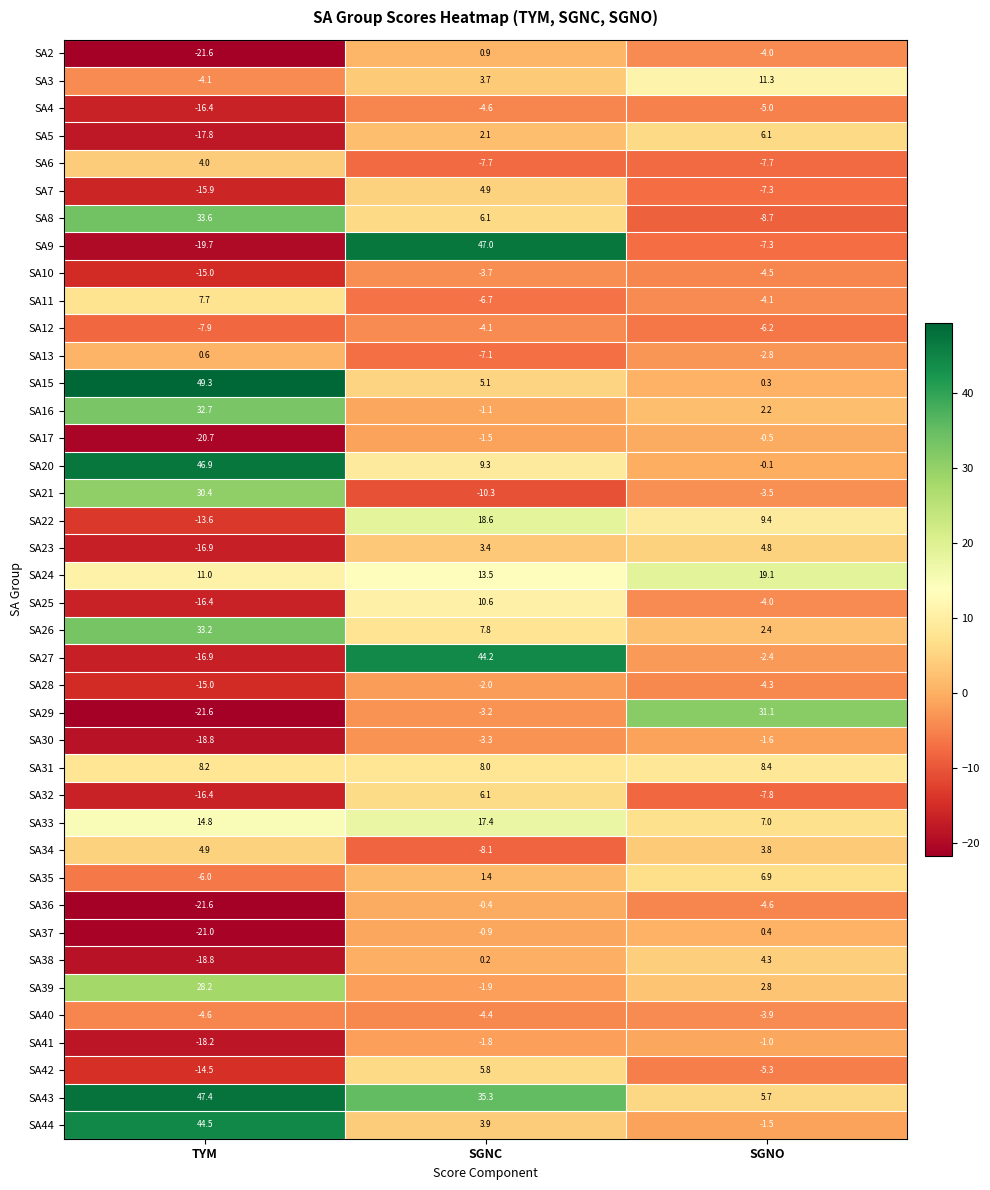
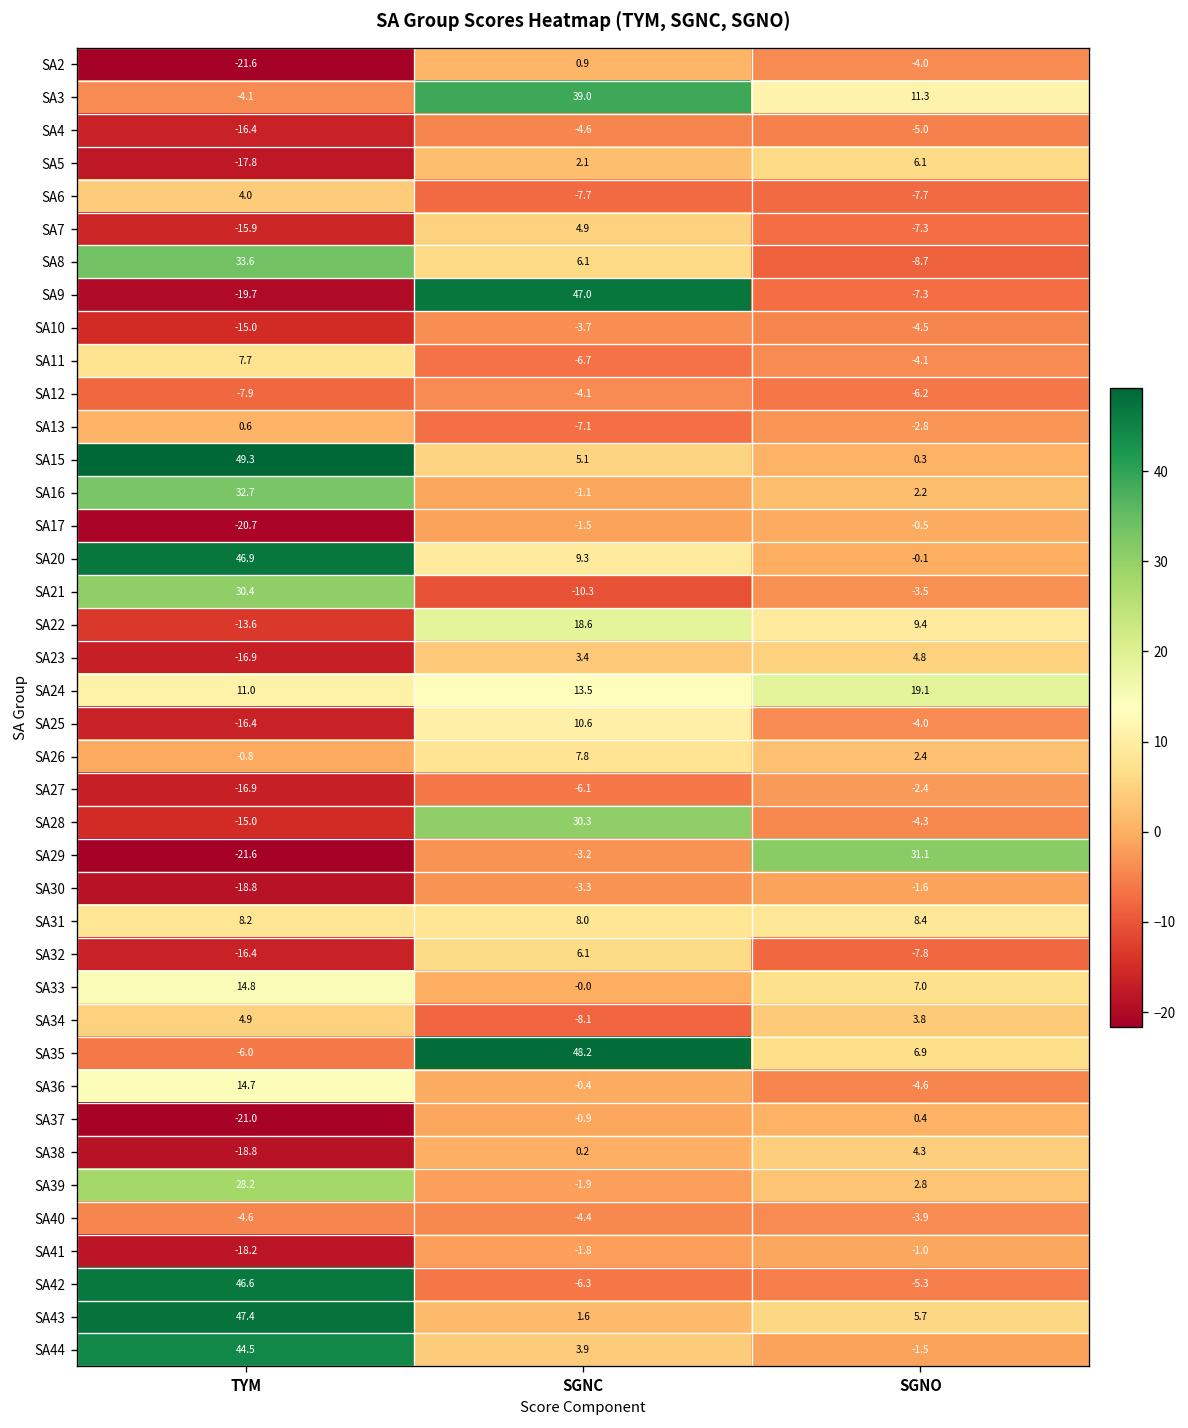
SA3, SGNC: 3.7 -> 39.0
SA26, TYM: 33.2 -> -0.8
SA27, SGNC: 44.2 -> -6.1
SA28, SGNC: -2.0 -> 30.3
SA33, SGNC: 17.4 -> -0.0
SA35, SGNC: 1.4 -> 48.2
SA36, TYM: -21.6 -> 14.7
SA42, TYM: -14.5 -> 46.6
SA42, SGNC: 5.8 -> -6.3
SA43, SGNC: 35.3 -> 1.6
